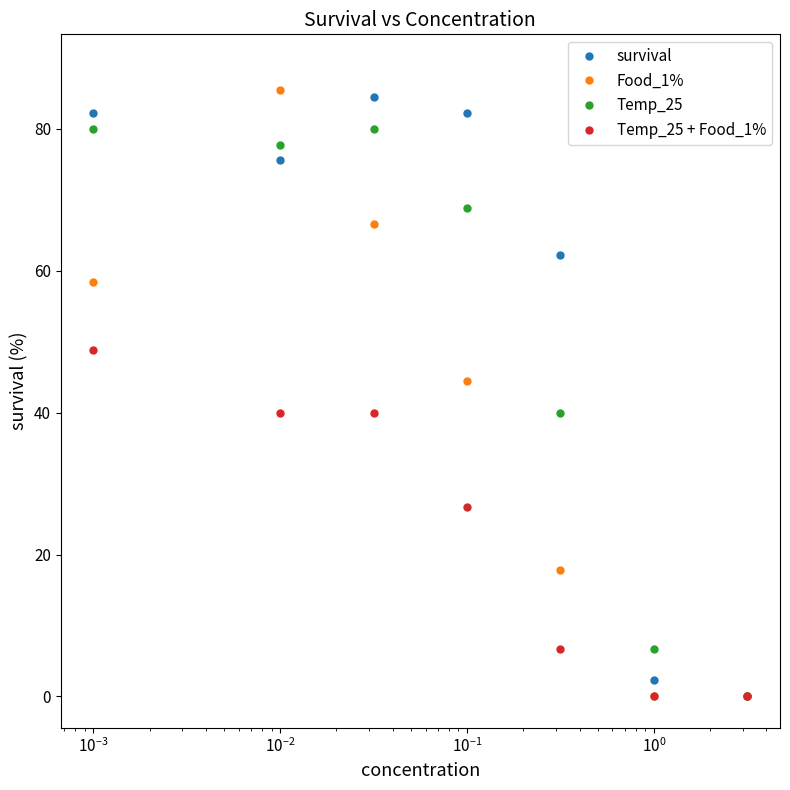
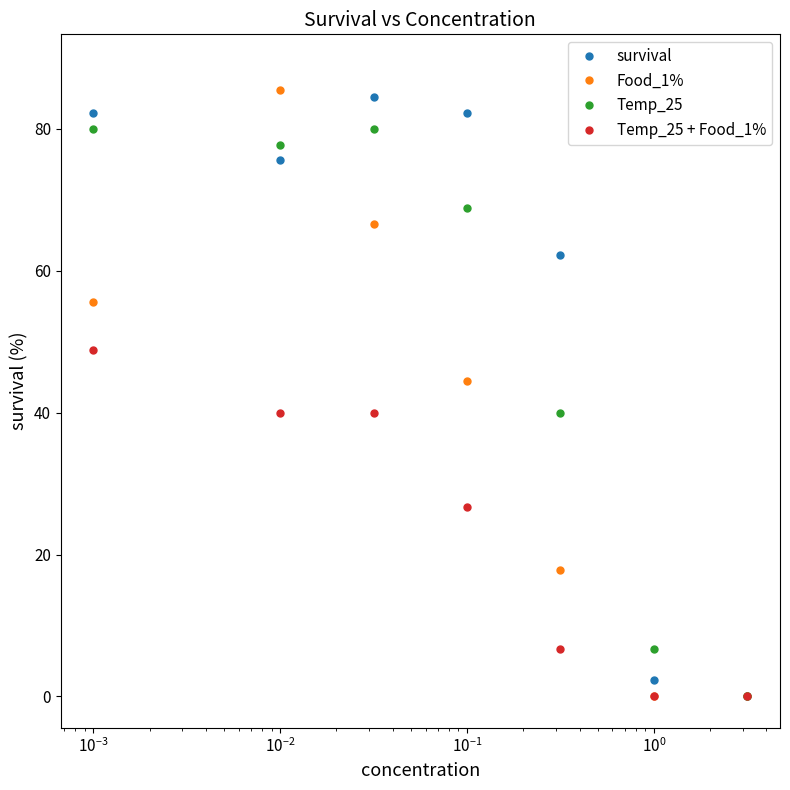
Food_1%, 10^-3: 58 -> 56
